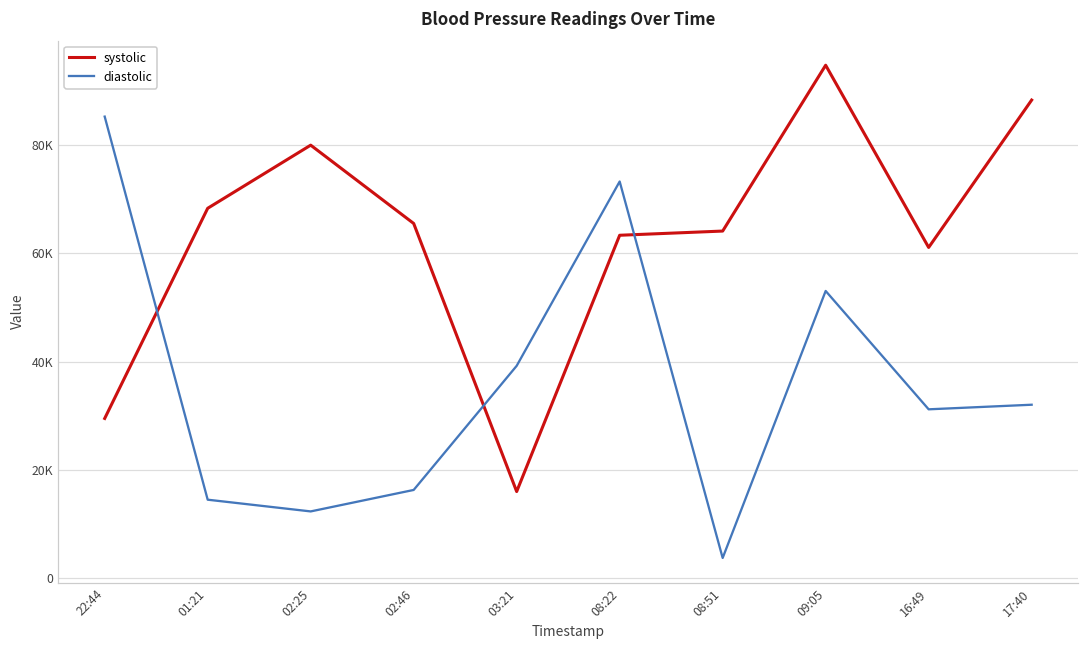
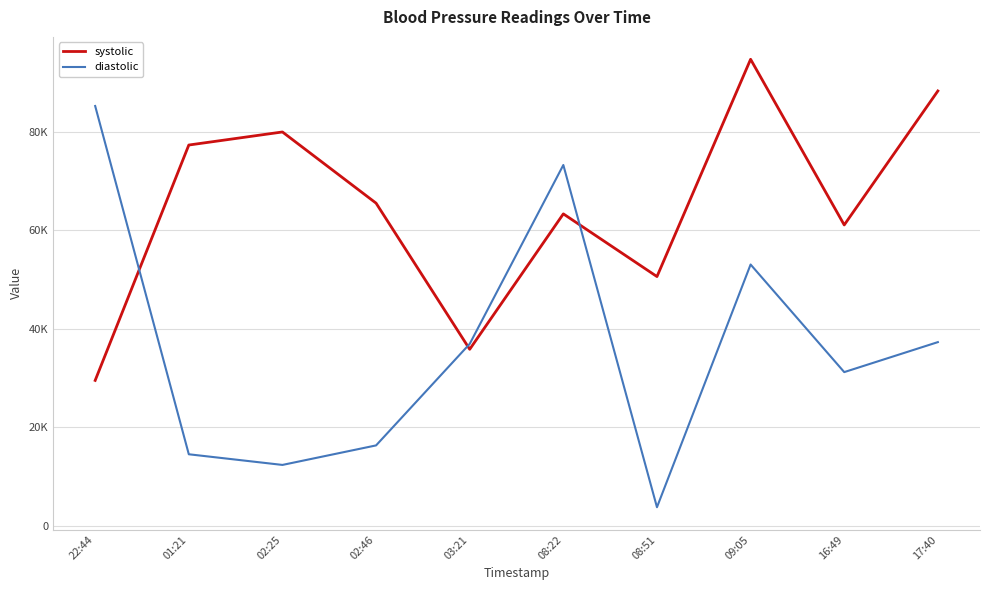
systolic, 01:21: 68000 -> 77000
systolic, 03:21: 16000 -> 36000
diastolic, 03:21: 39000 -> 37000
systolic, 08:51: 64000 -> 51000
diastolic, 17:40: 32000 -> 37000
